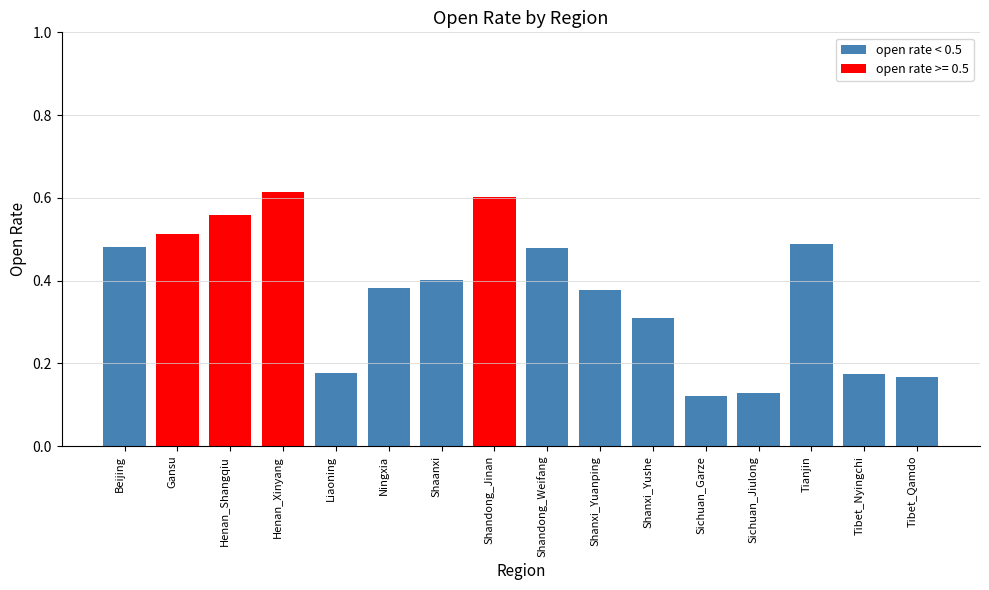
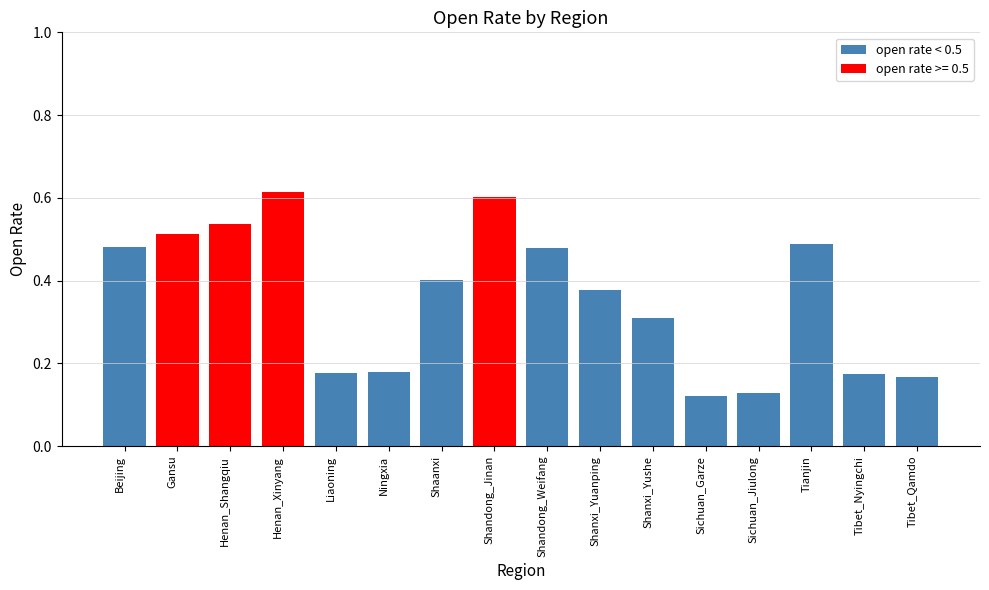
open rate >= 0.5, Henan_Shangqiu: 0.56 -> 0.54
open rate < 0.5, Ningxia: 0.38 -> 0.18
